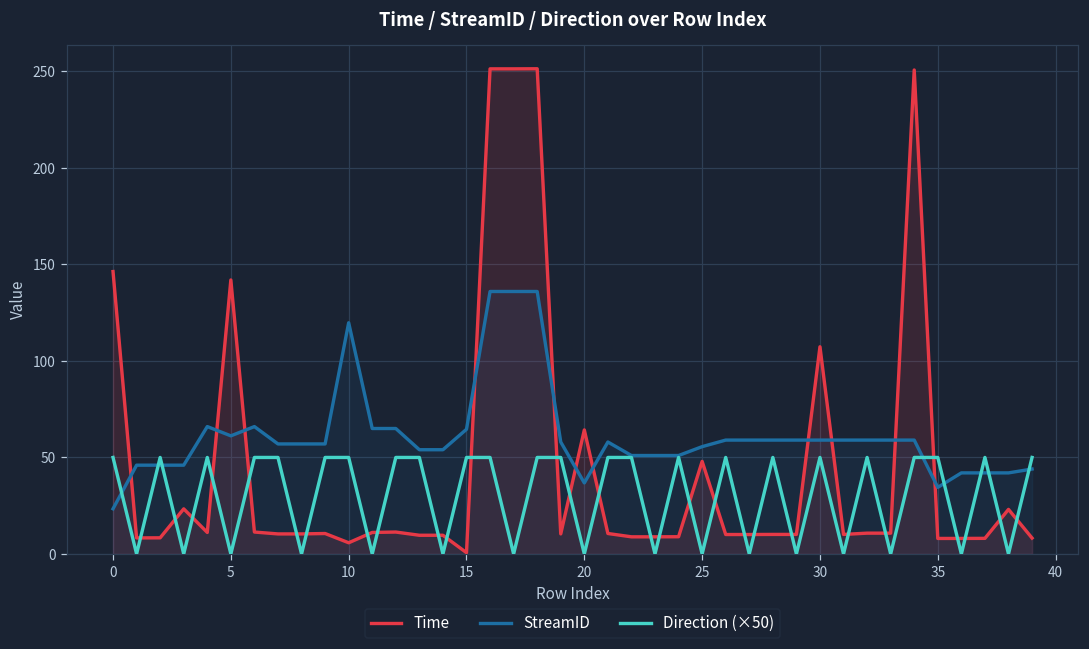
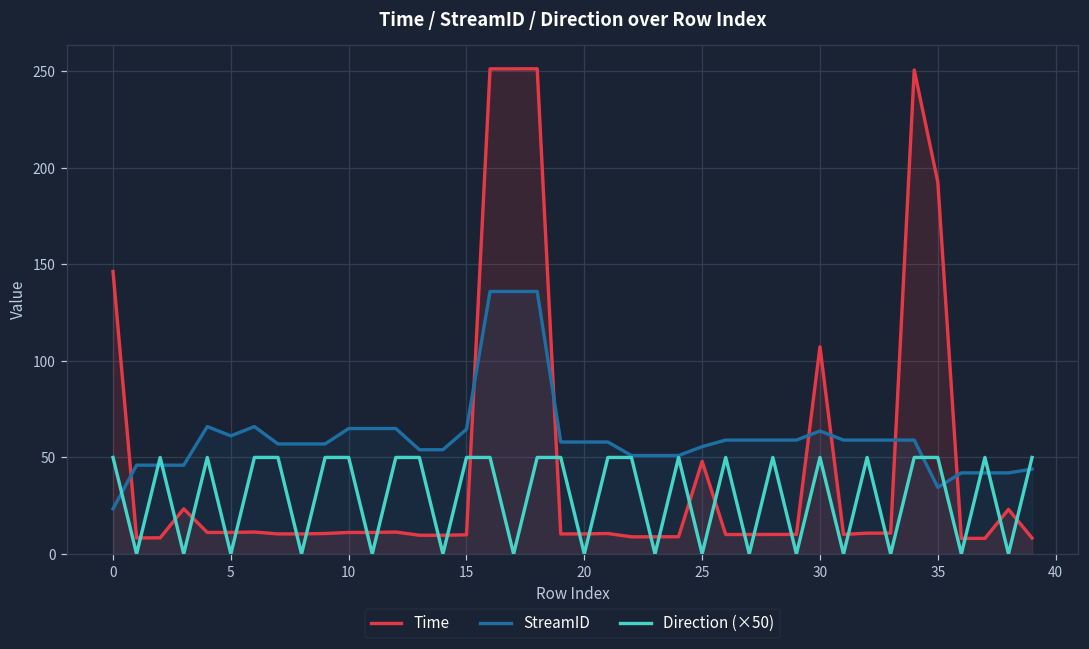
Time, 5: 142 -> 11
Time, 10: 6 -> 11
StreamID, 10: 120 -> 65
Time, 15: 1 -> 10
Time, 20: 64 -> 10
StreamID, 20: 37 -> 58
StreamID, 30: 59 -> 64
Time, 35: 8 -> 193
